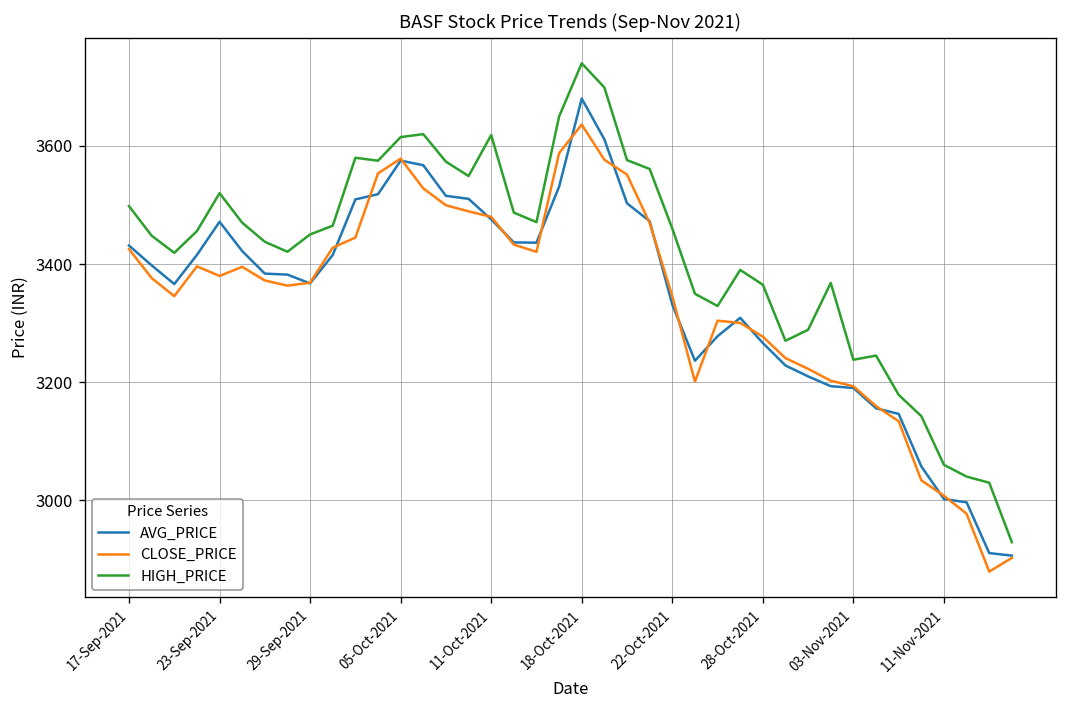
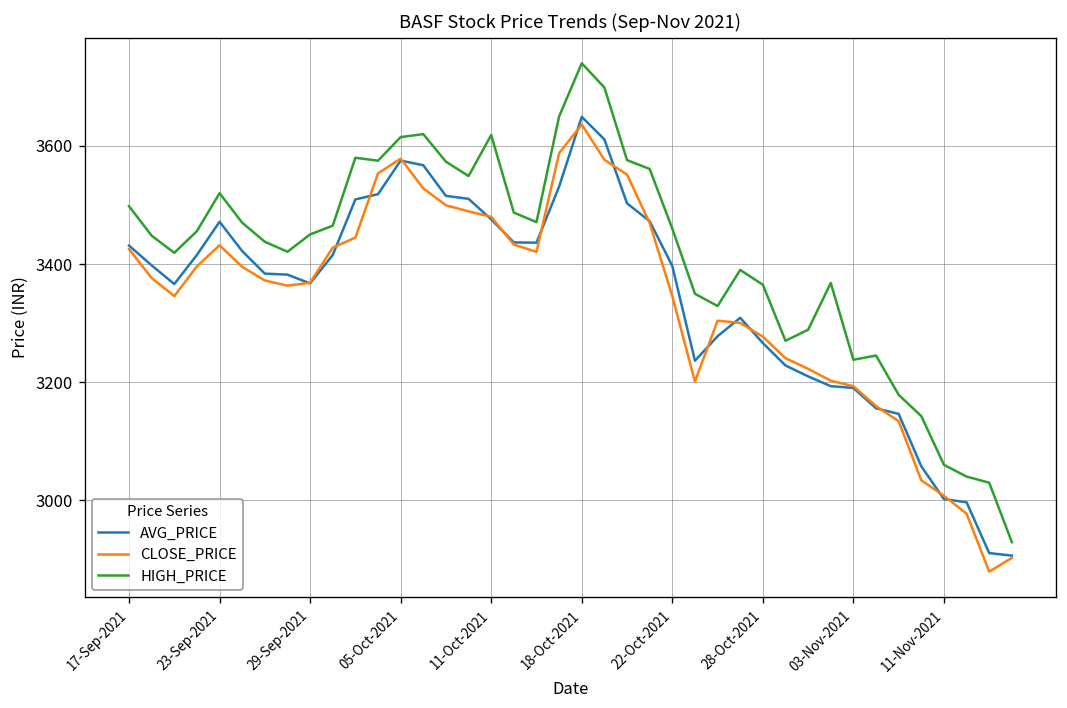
CLOSE_PRICE, 23-Sep-2021: 3380 -> 3430
AVG_PRICE, 18-Oct-2021: 3680 -> 3650
AVG_PRICE, 22-Oct-2021: 3330 -> 3400
